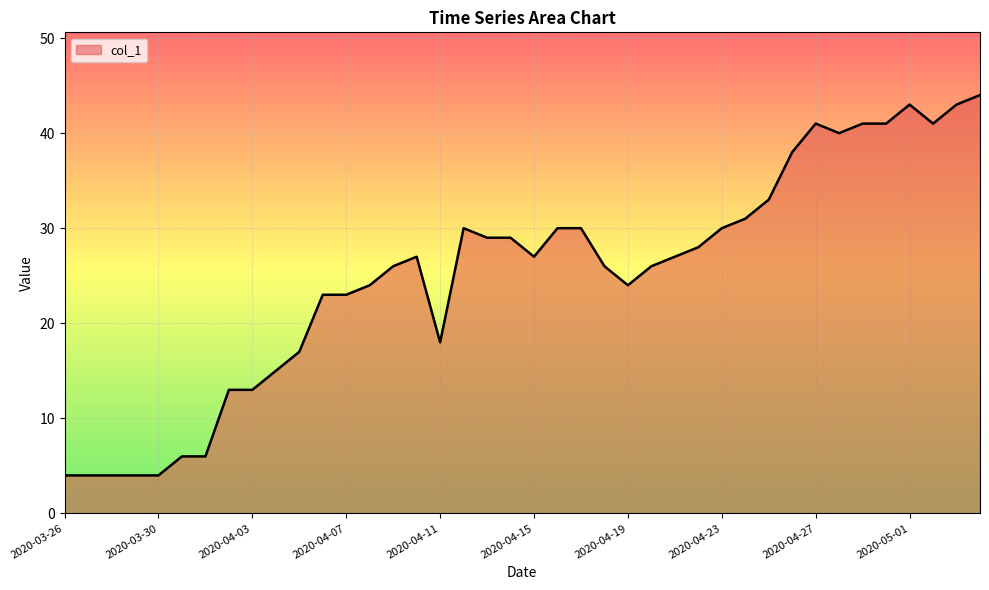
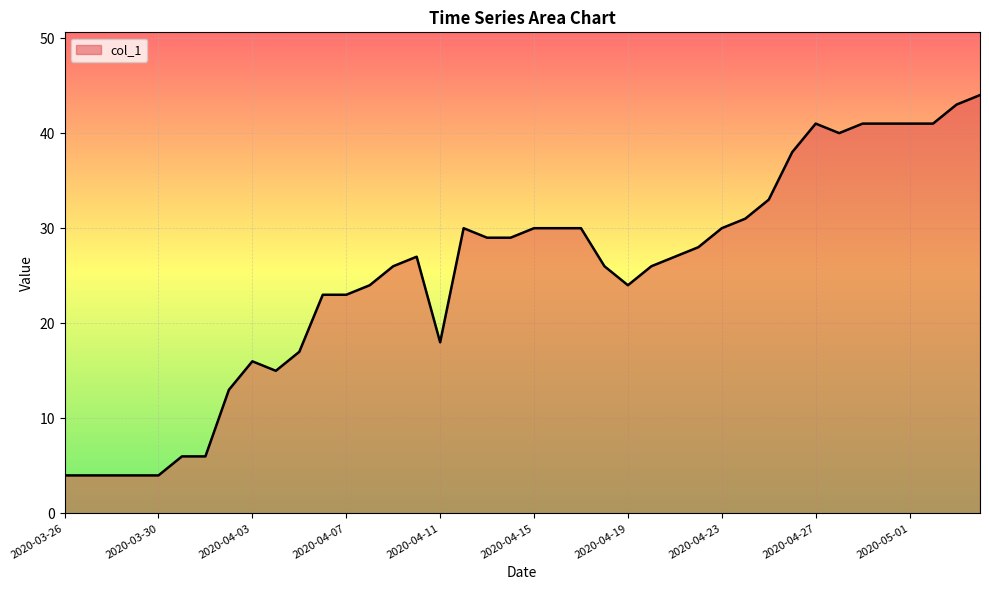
2020-04-03: 13 -> 16
2020-04-15: 27 -> 30
2020-05-01: 43 -> 41
